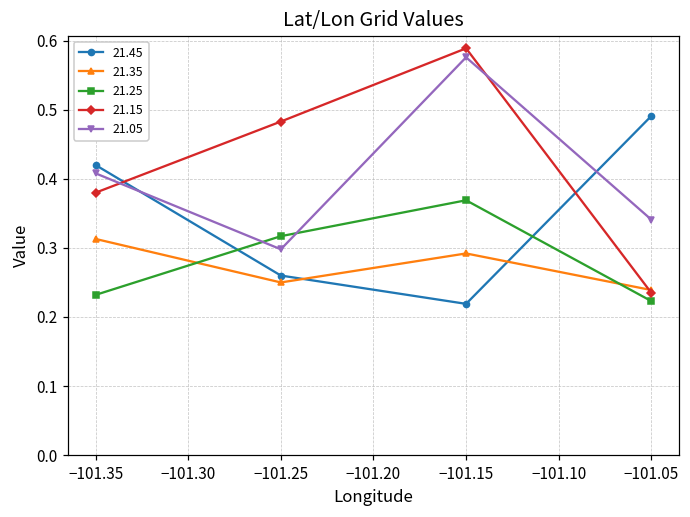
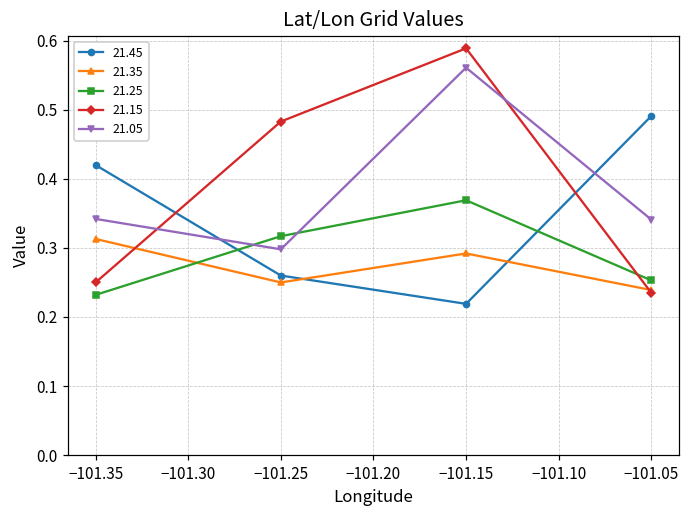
21.15, −101.35: 0.38 -> 0.25
21.05, −101.35: 0.41 -> 0.34
21.05, −101.15: 0.58 -> 0.56
21.25, −101.05: 0.22 -> 0.25
